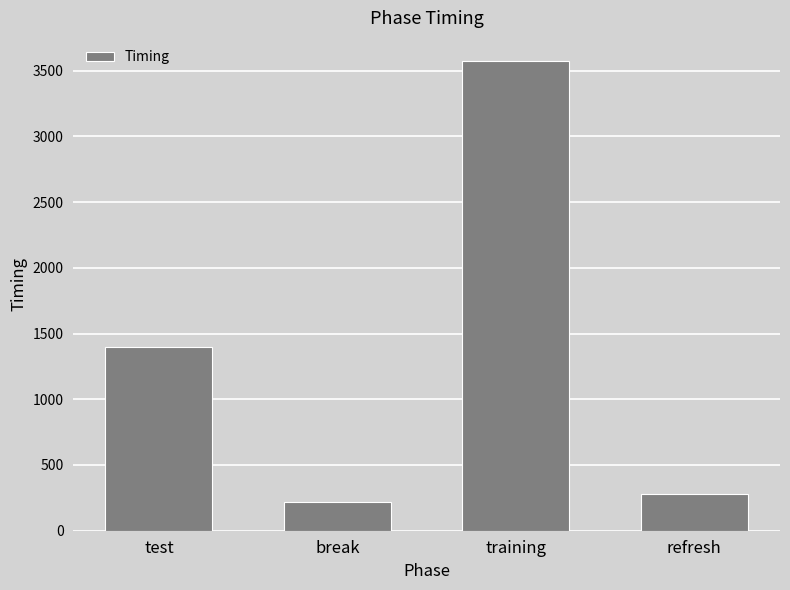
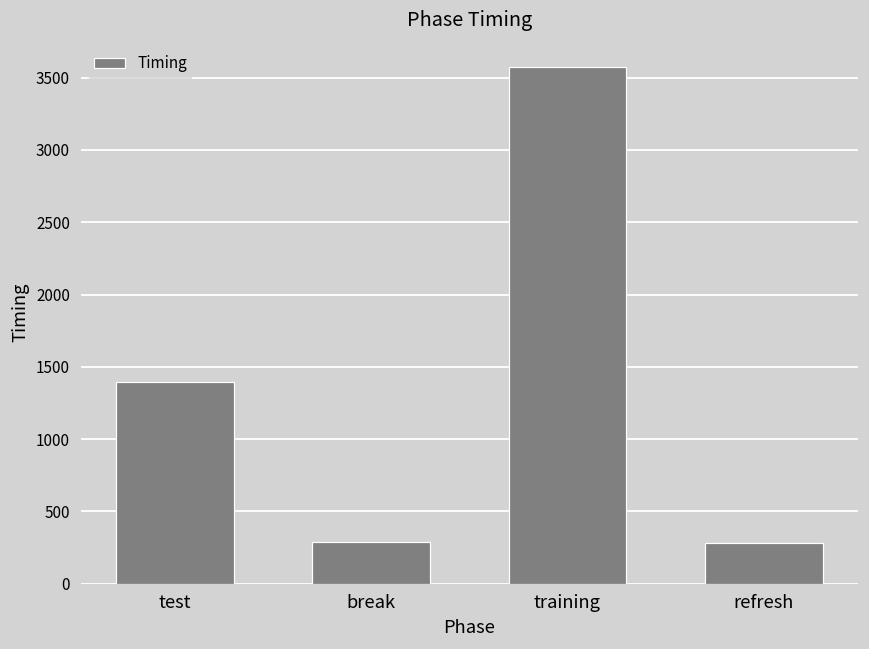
break: 220 -> 290
